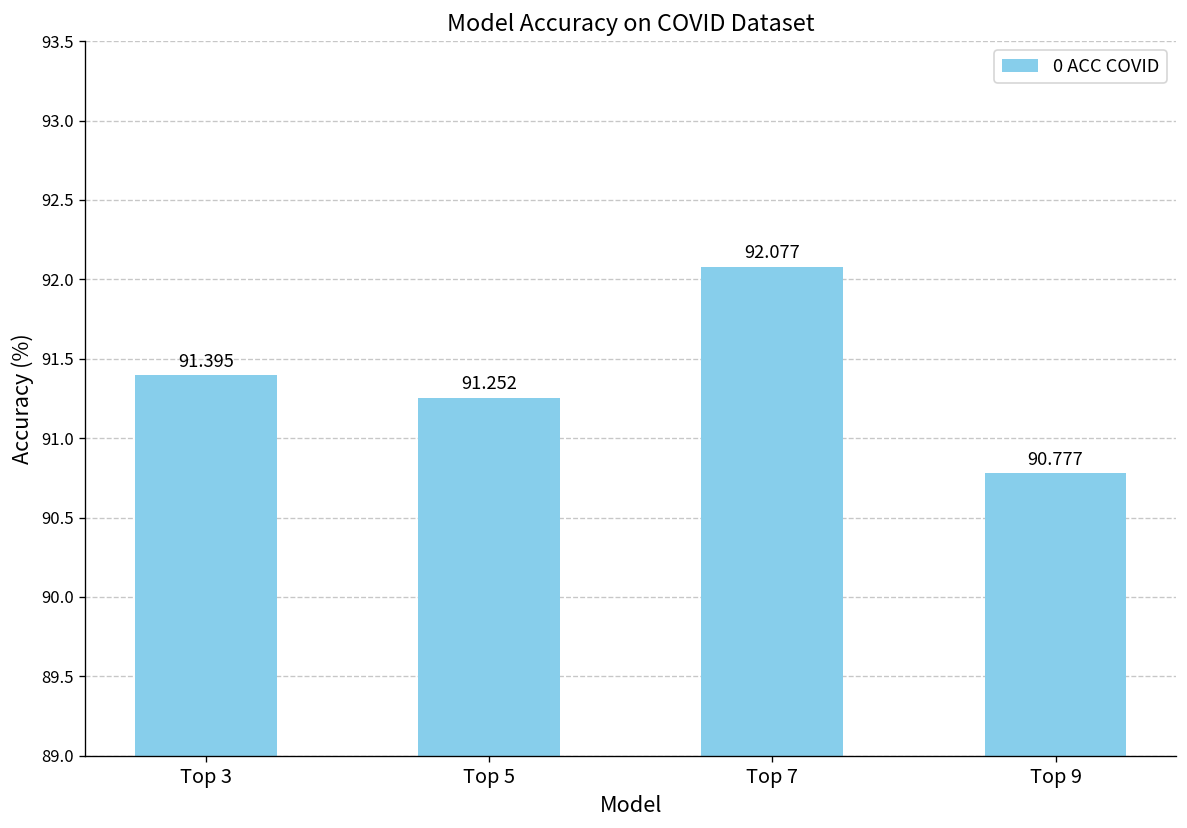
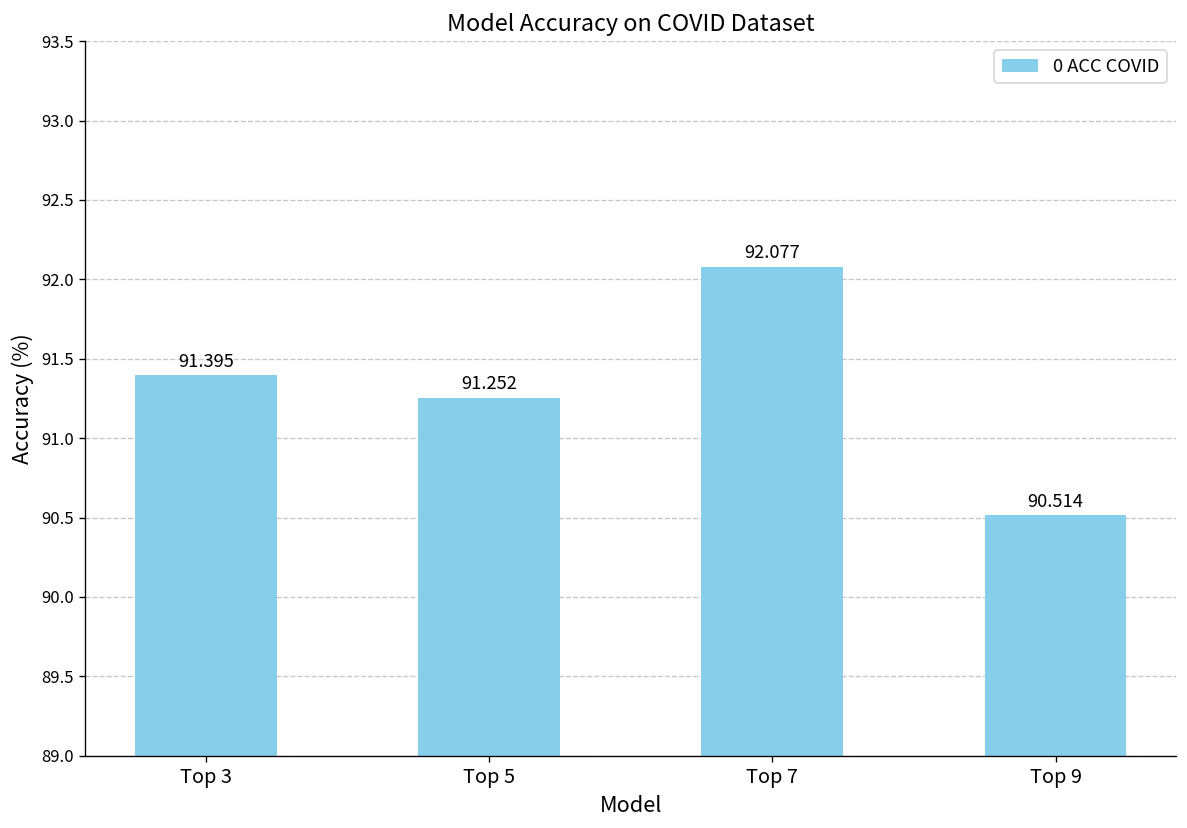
Top 9: 90.777 -> 90.514
